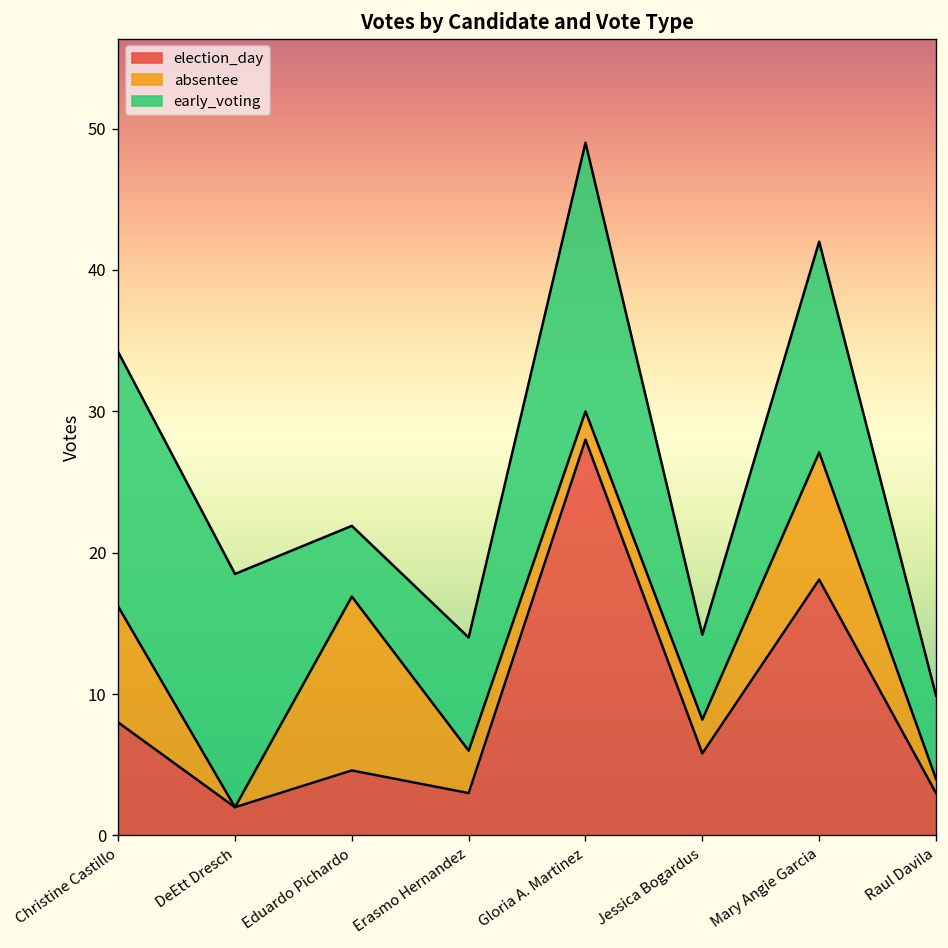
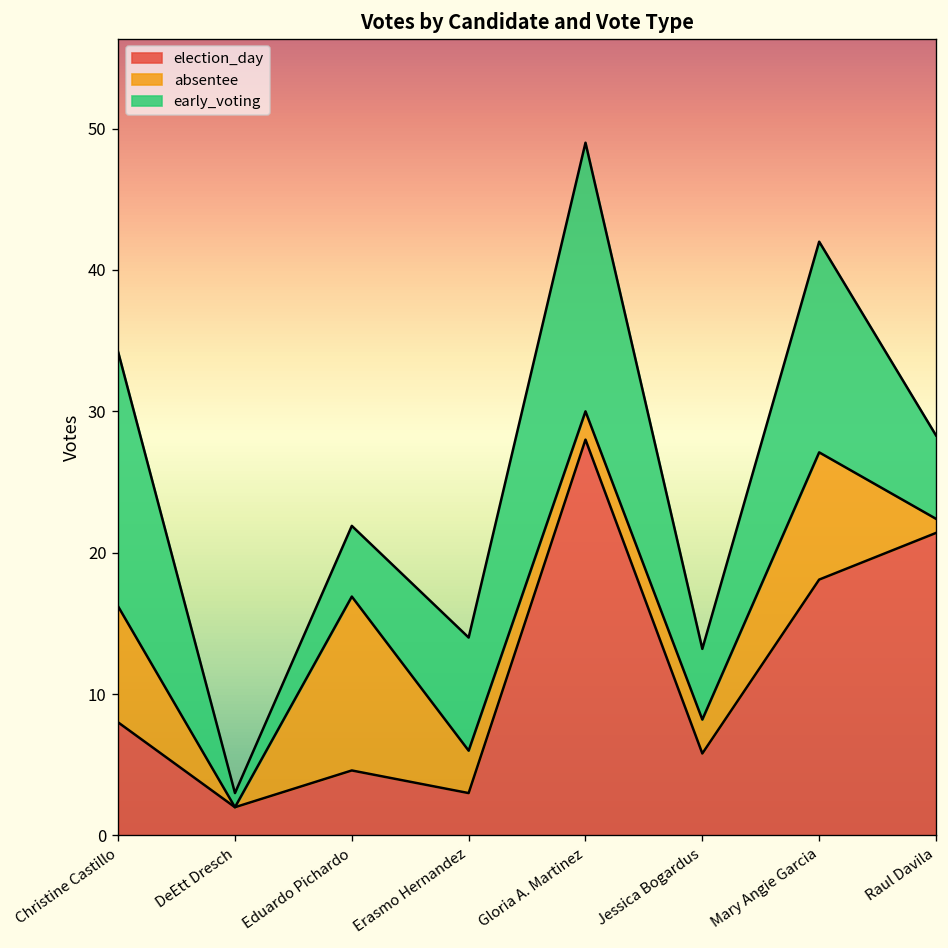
early_voting, DeEtt Dresch: 16.5 -> 1.0
early_voting, Jessica Bogardus: 6 -> 5
election_day, Raul Davila: 3.0 -> 21.4
